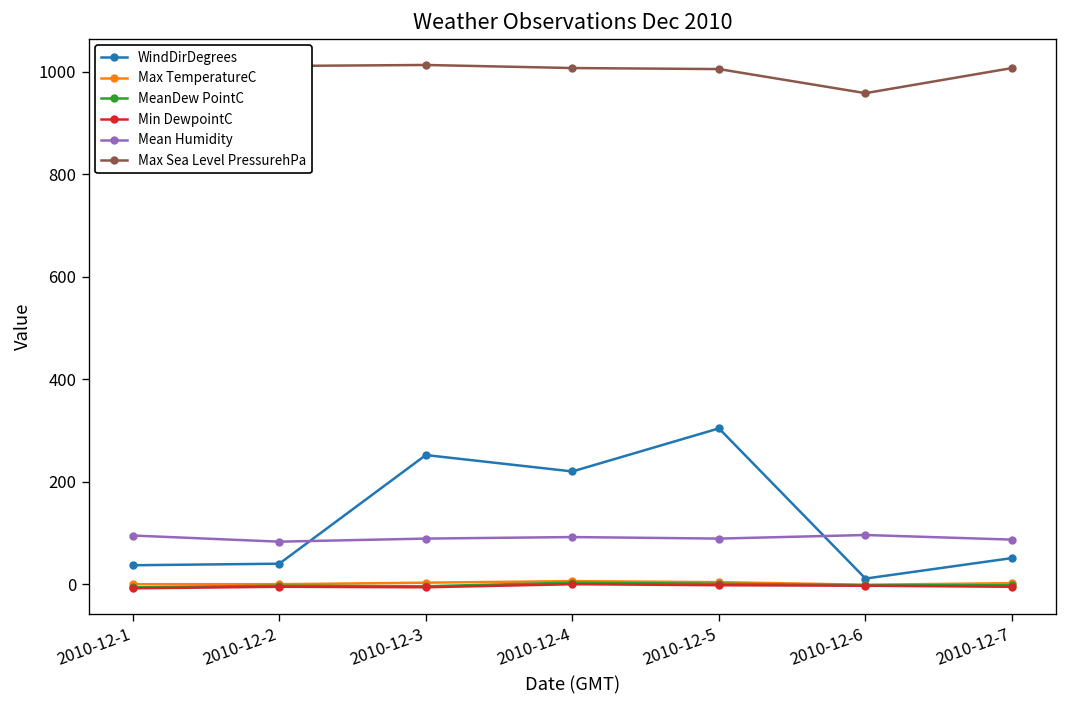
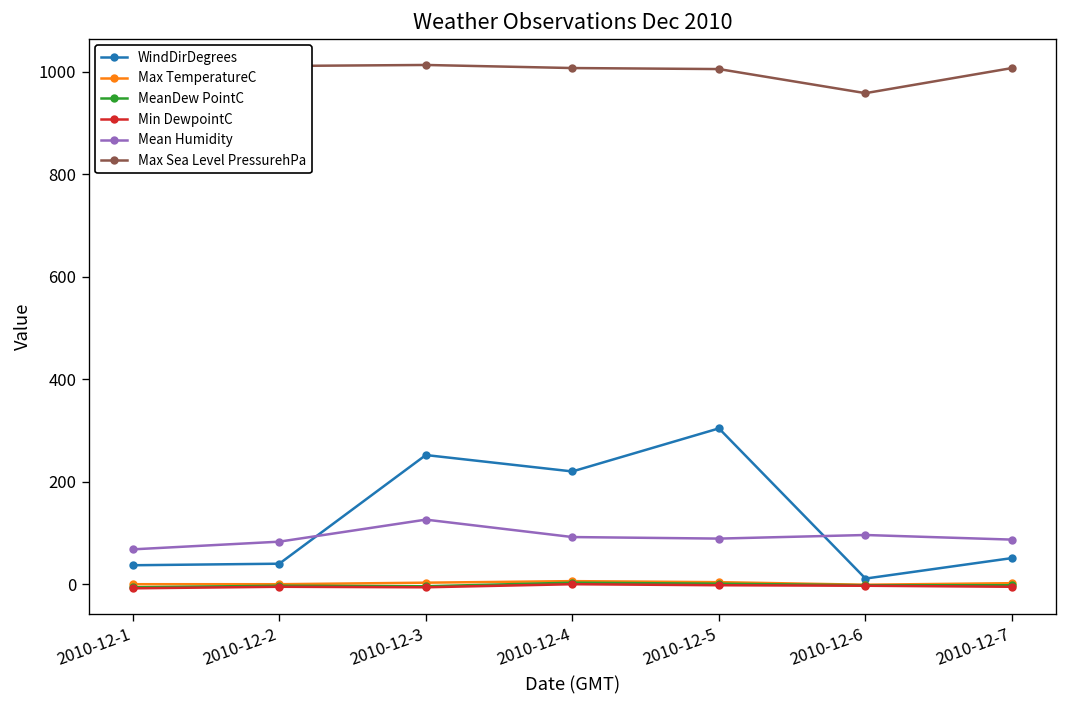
Mean Humidity, 2010-12-1: 100 -> 70
Mean Humidity, 2010-12-3: 90 -> 130
